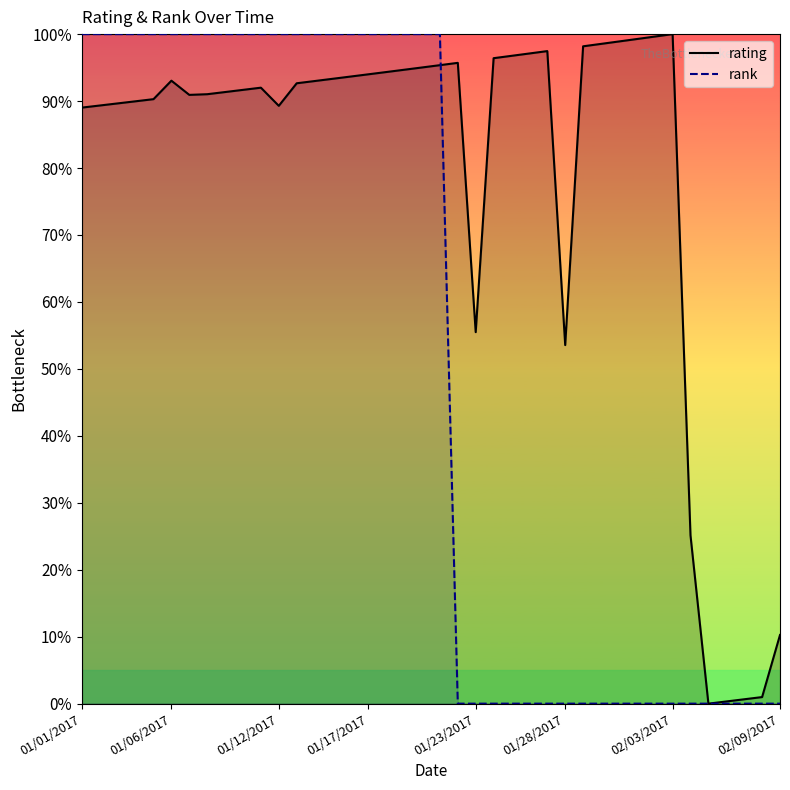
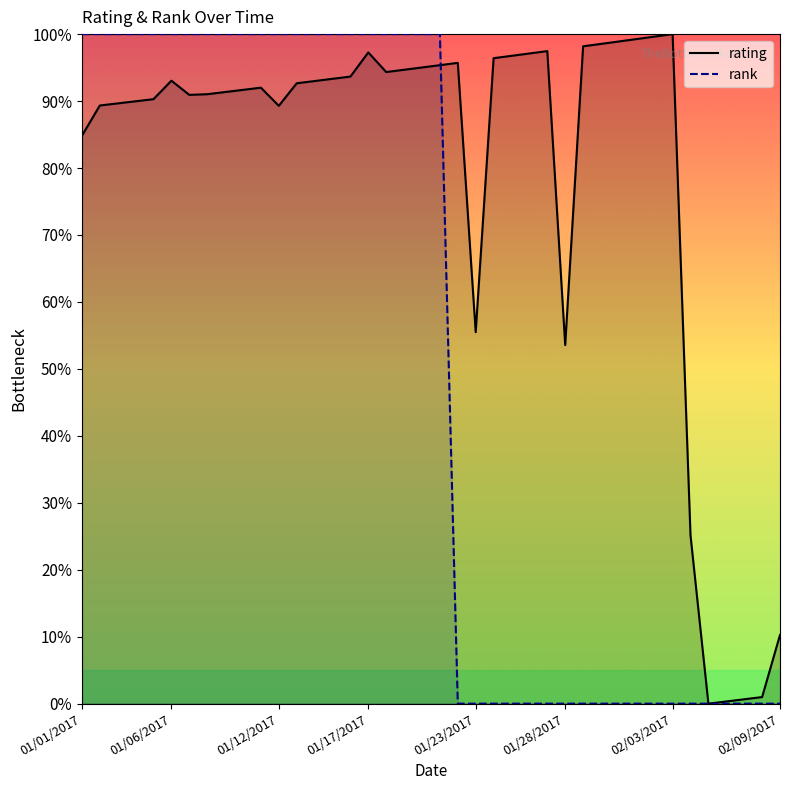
rating, 01/01/2017: 89% -> 85%
rating, 01/17/2017: 94% -> 97%
